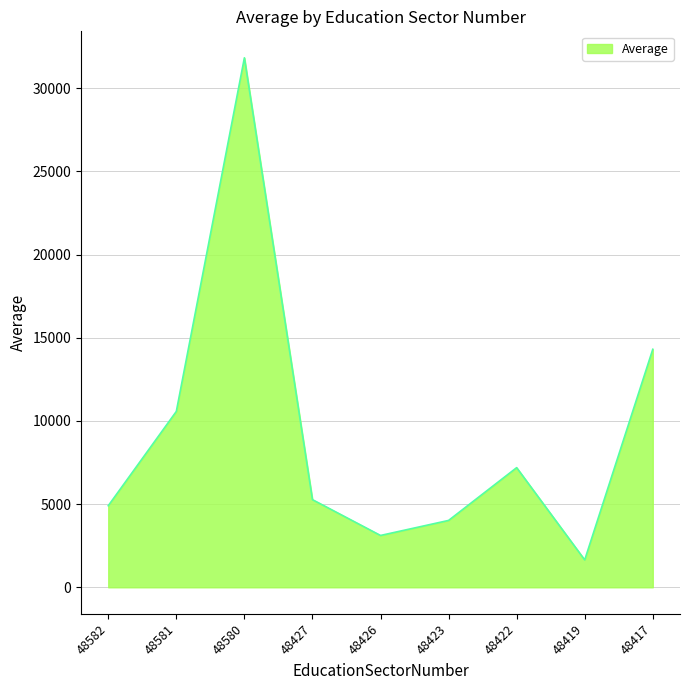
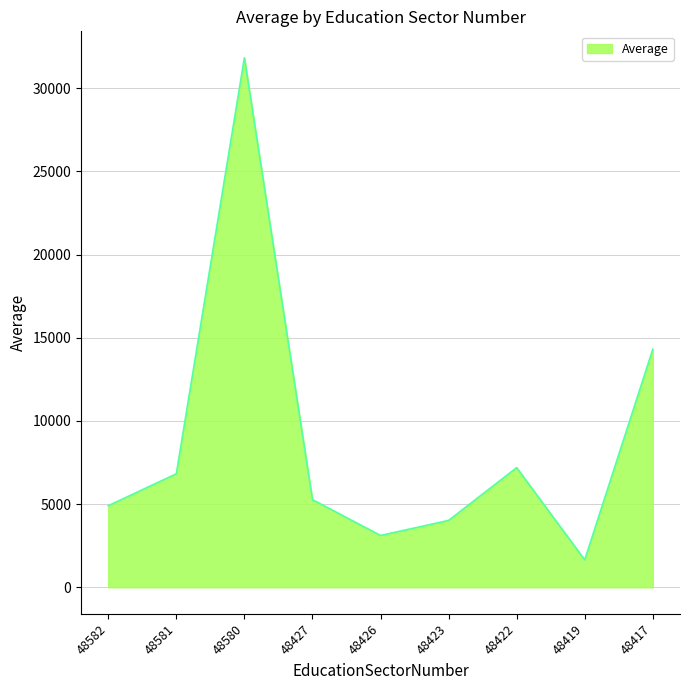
48581: 10600 -> 6800
